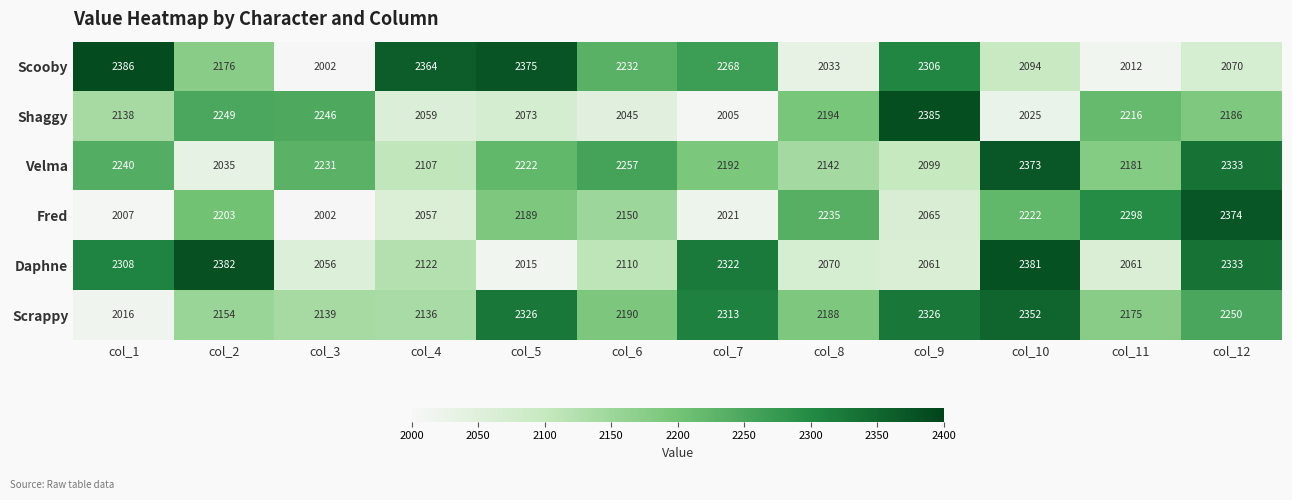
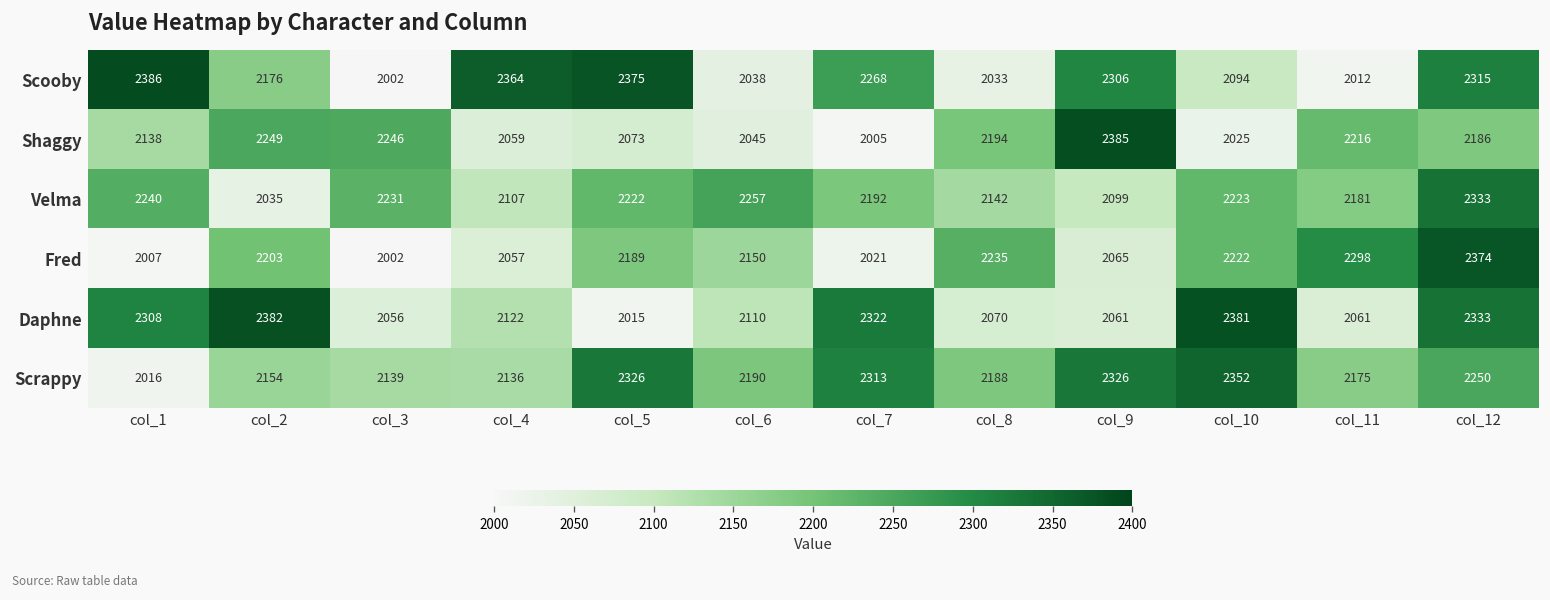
Scooby, col_6: 2232 -> 2038
Scooby, col_12: 2070 -> 2315
Velma, col_10: 2373 -> 2223
